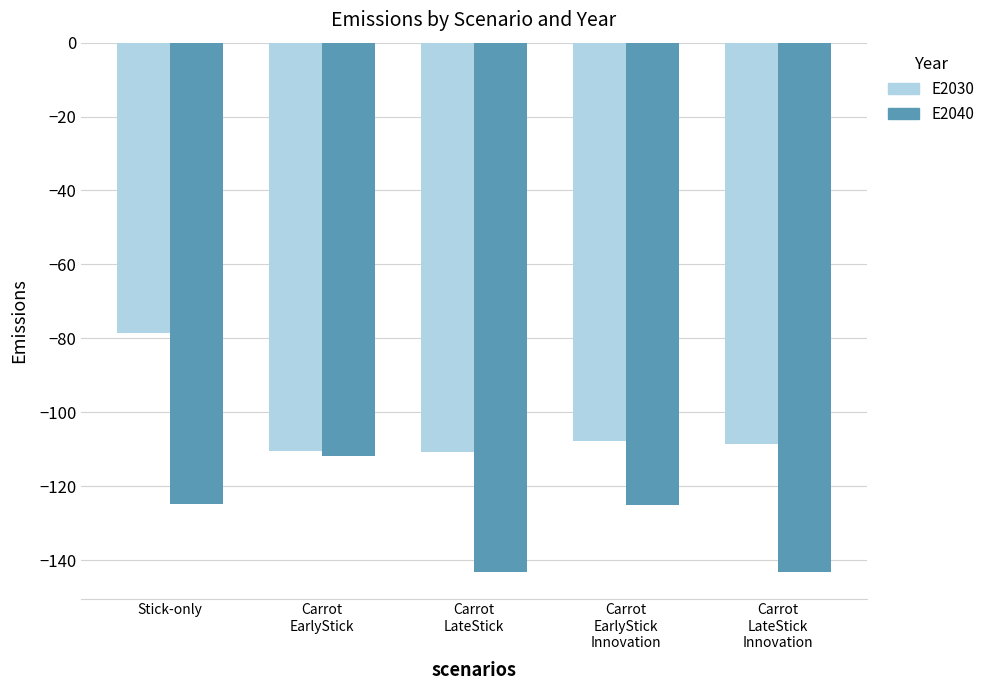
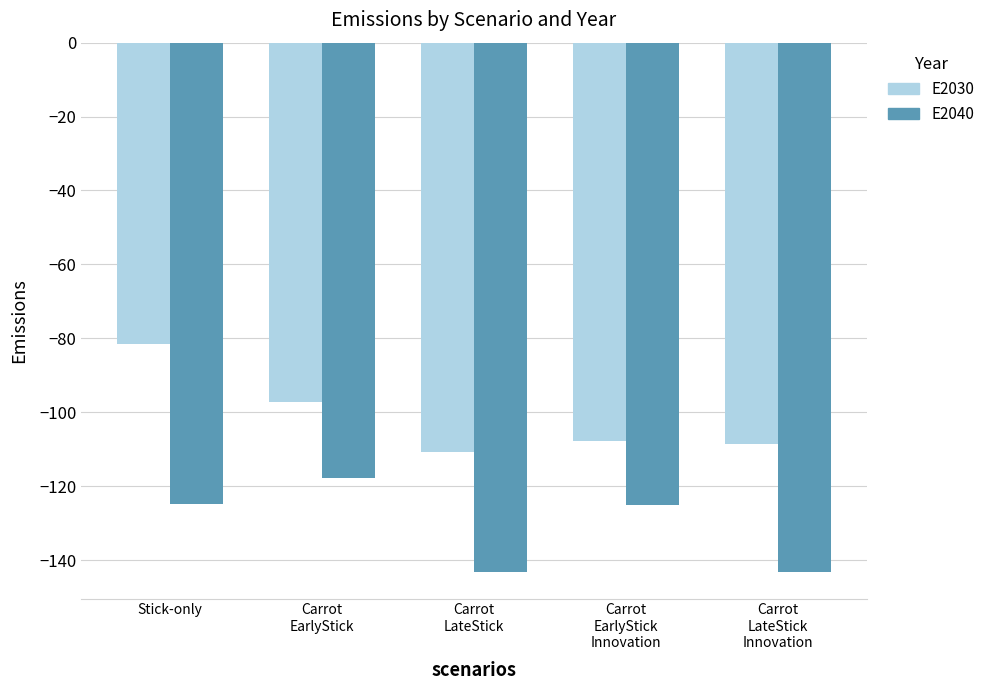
E2030, Stick-only: -78 -> -82
E2030, Carrot EarlyStick: -111 -> -97
E2040, Carrot EarlyStick: -112 -> -118
